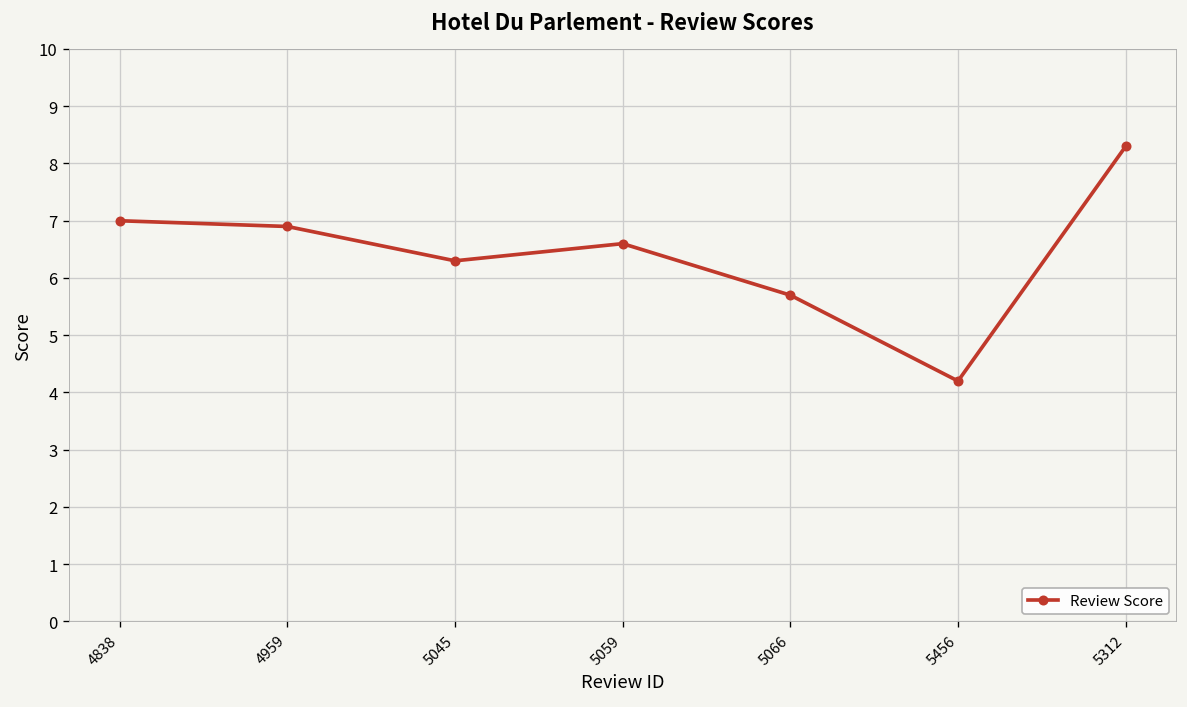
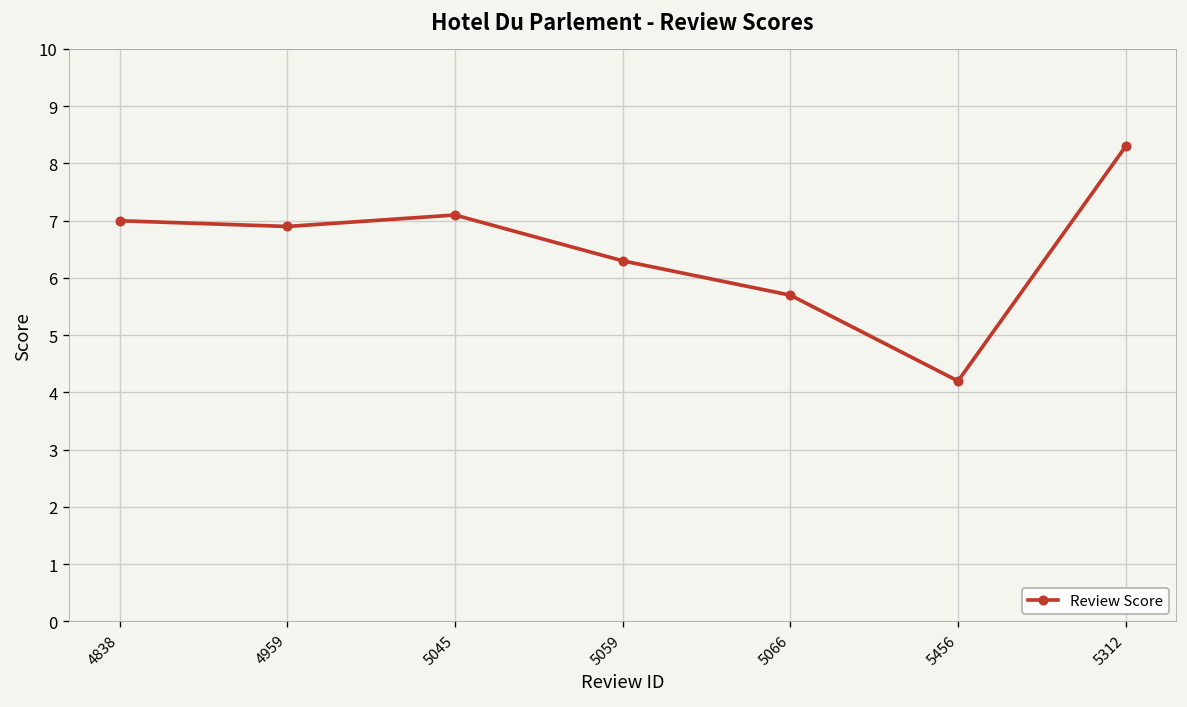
5045: 6.3 -> 7.1
5059: 6.6 -> 6.3
